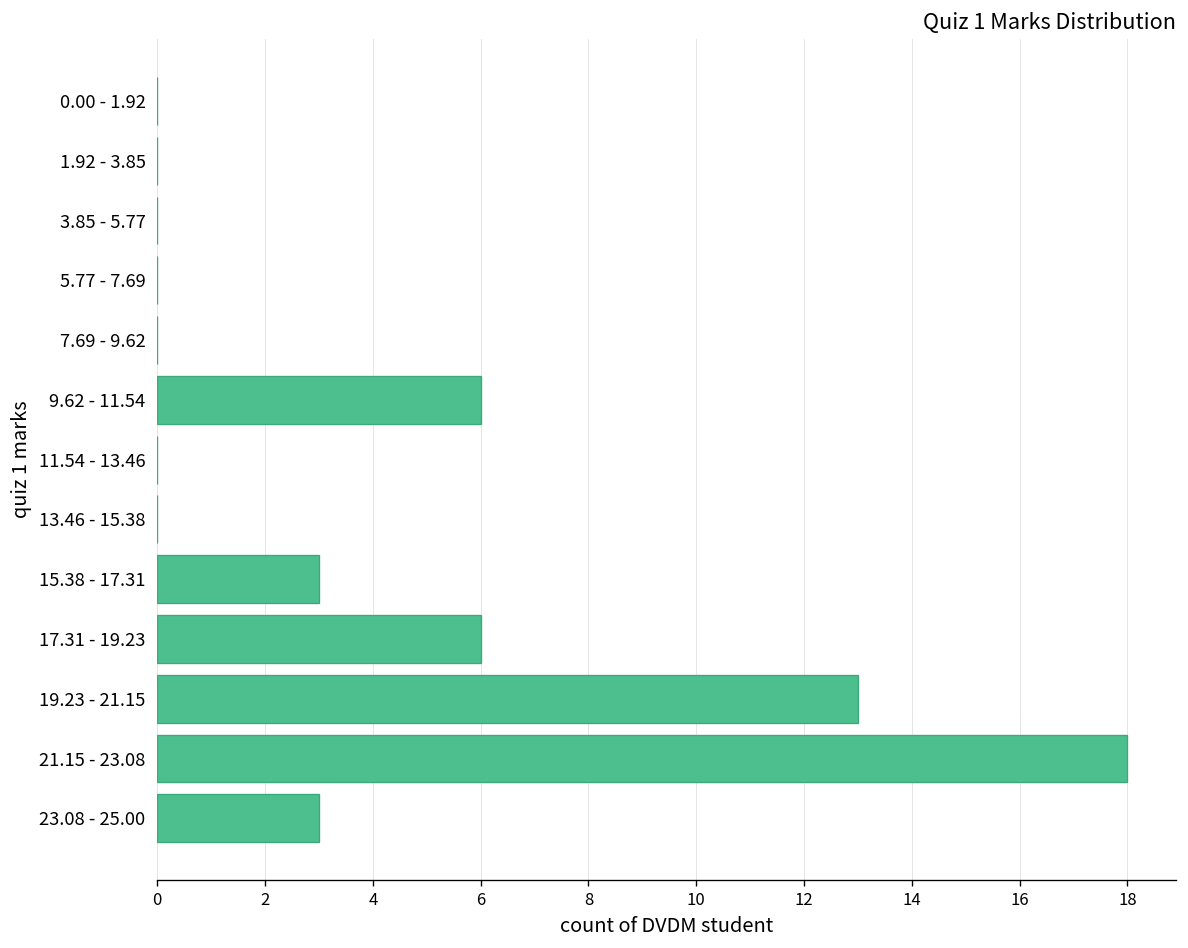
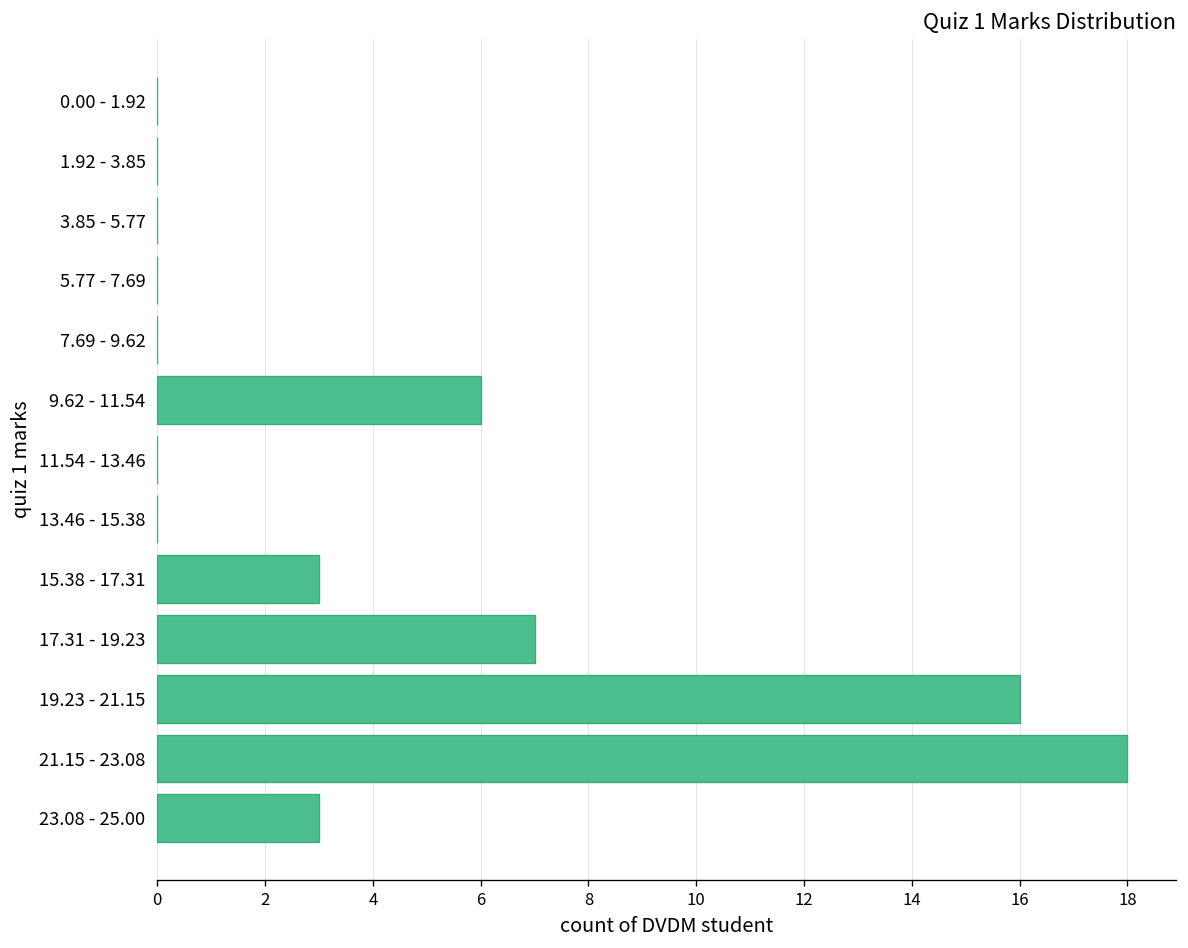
17.31 - 19.23: 6 -> 7
19.23 - 21.15: 13 -> 16
